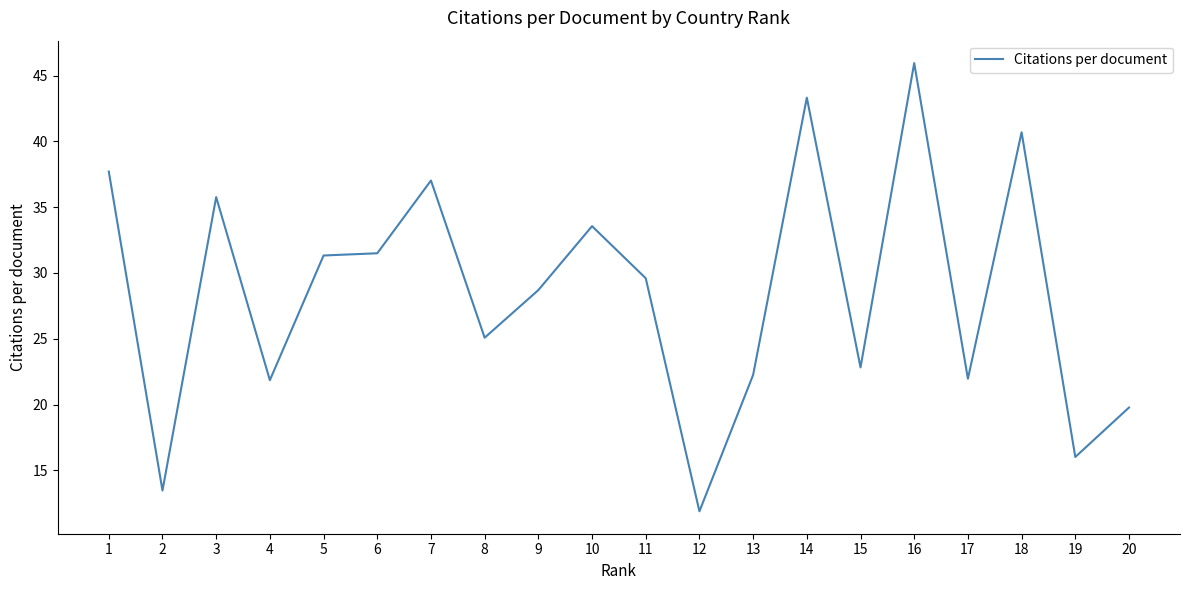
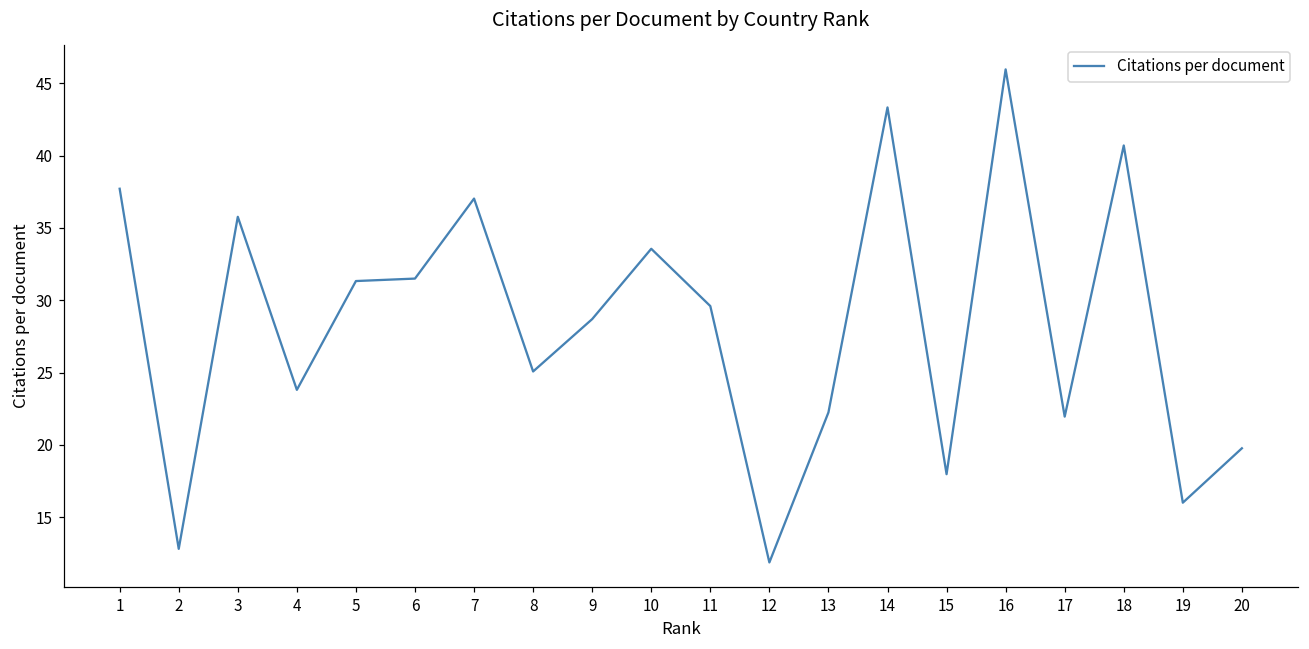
2: 13.5 -> 12.8
4: 21.9 -> 23.8
15: 22.8 -> 18.0
